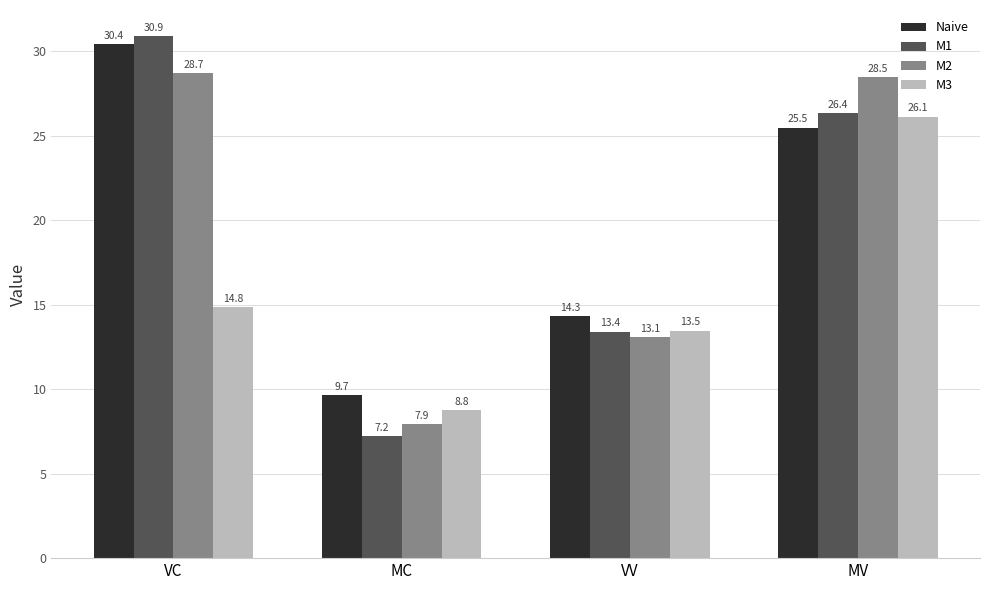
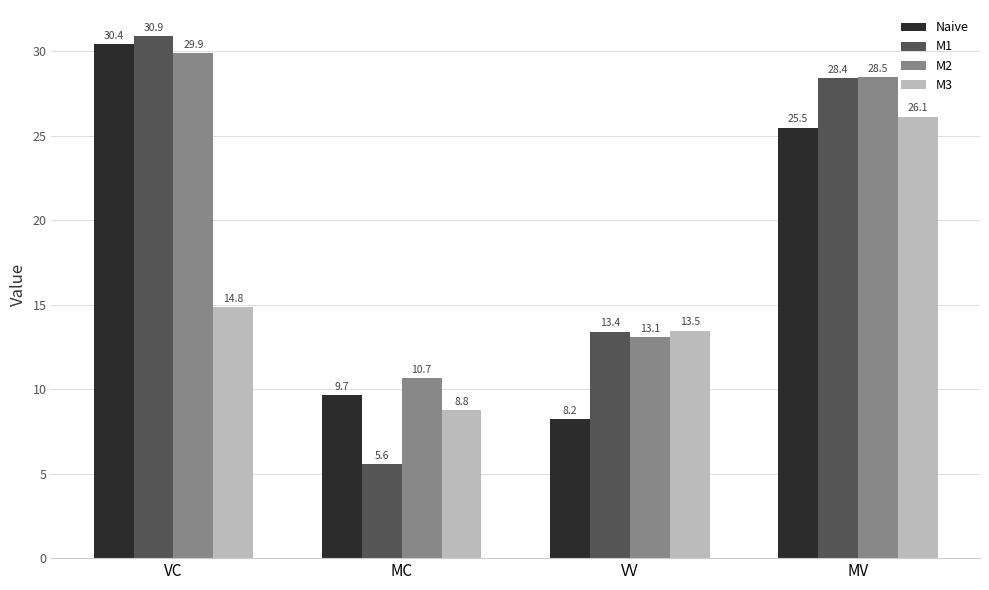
M2, VC: 28.7 -> 29.9
M1, MC: 7.2 -> 5.6
M2, MC: 7.9 -> 10.7
Naive, VV: 14.3 -> 8.2
M1, MV: 26.4 -> 28.4
